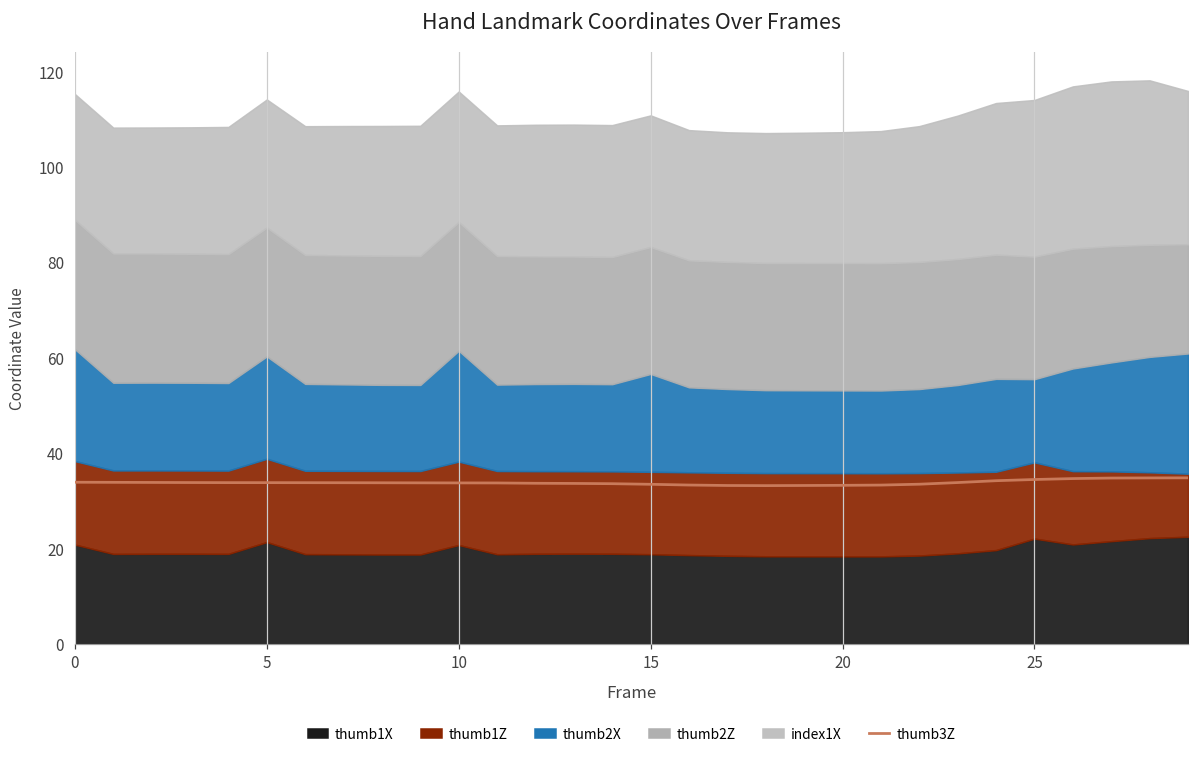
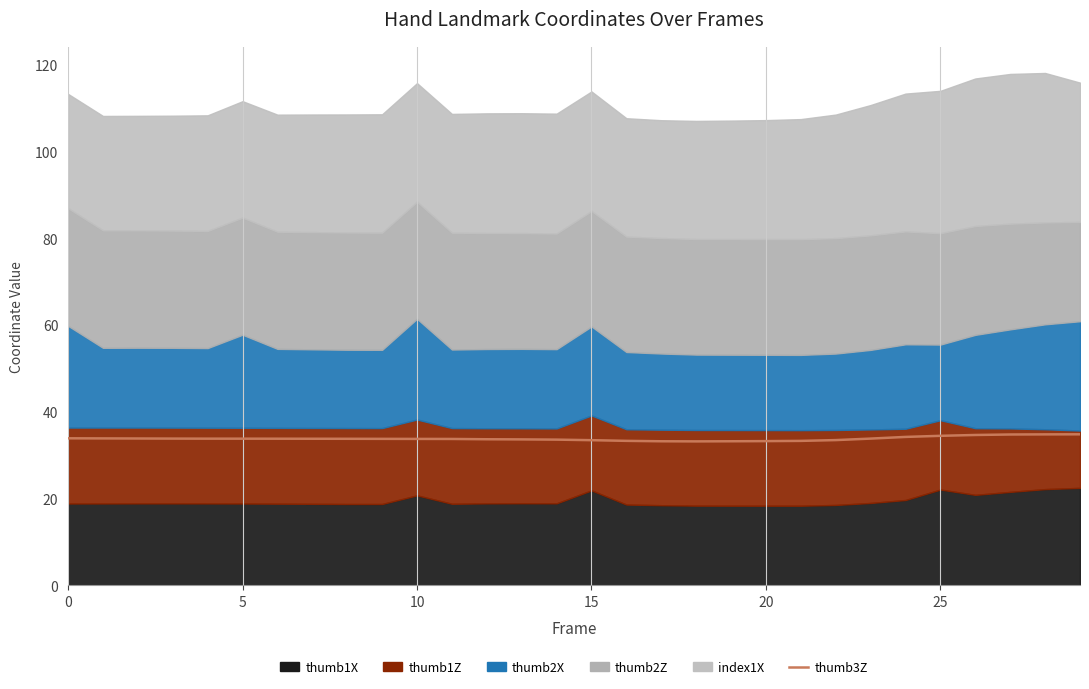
thumb1X, 0: 21 -> 19
thumb1X, 5: 21 -> 19
thumb1X, 15: 19 -> 22
